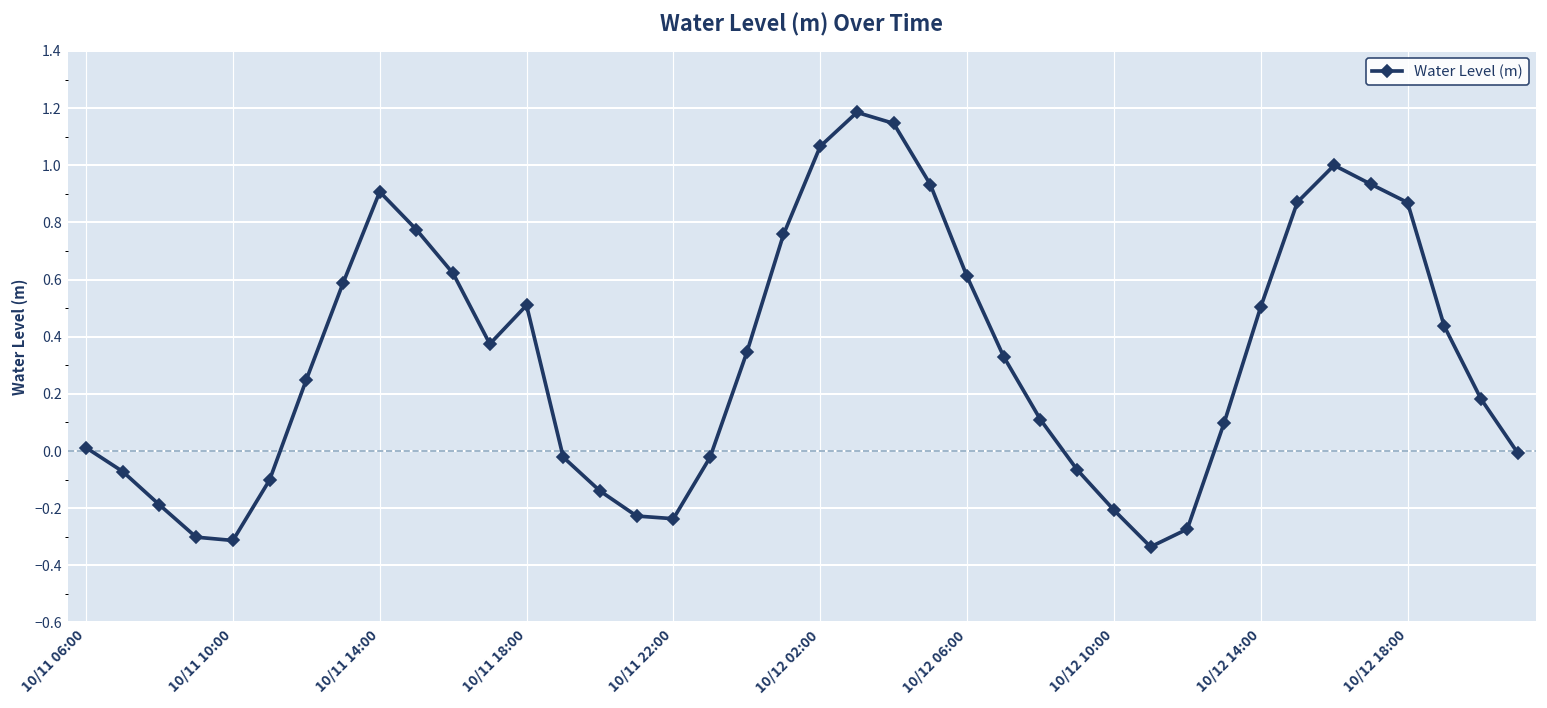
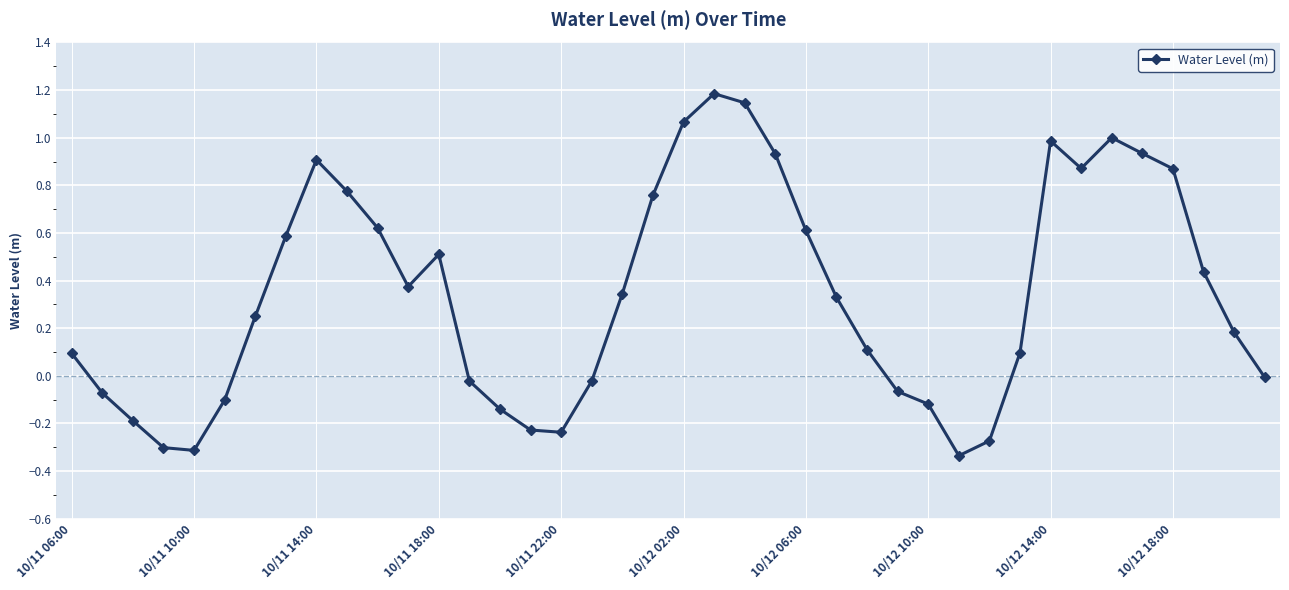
10/11 06:00: 0.01 -> 0.09
10/12 10:00: -0.21 -> -0.12
10/12 14:00: 0.50 -> 0.99
